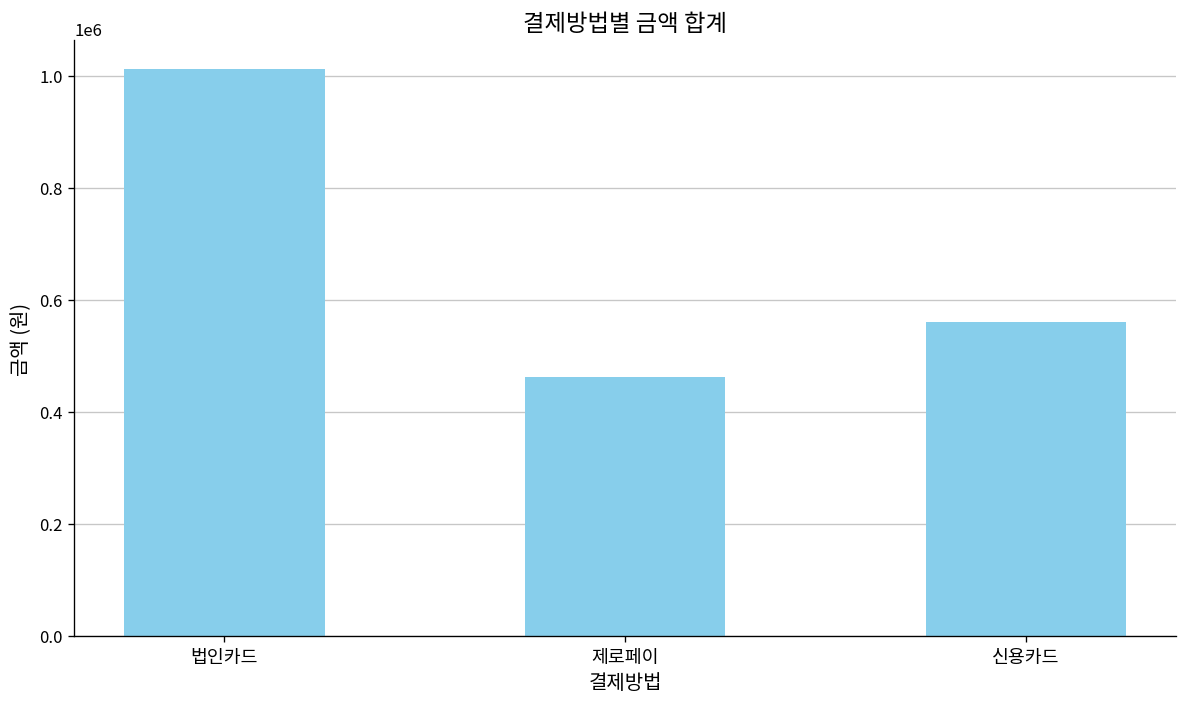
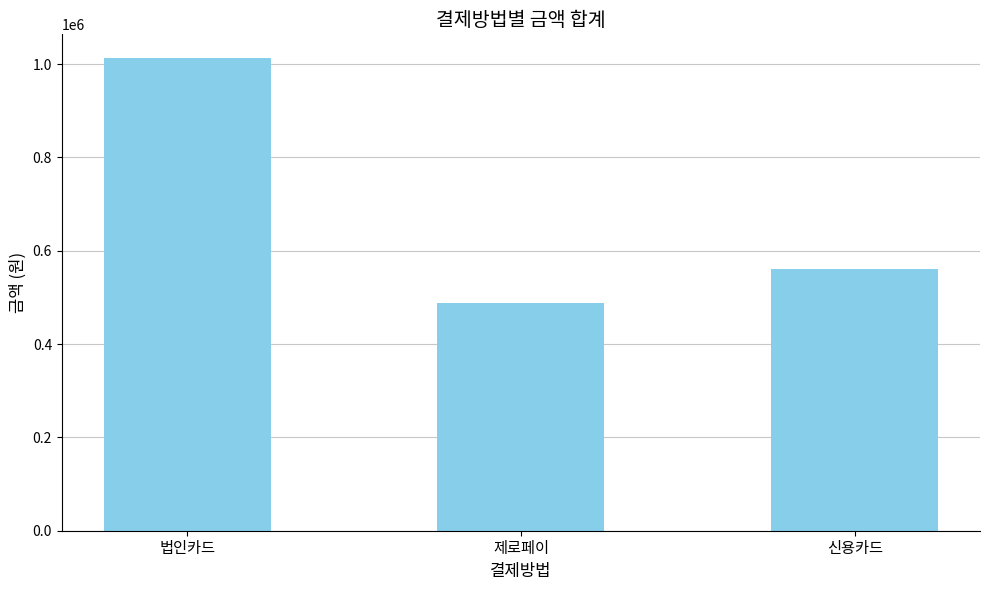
제로페이: 460000 -> 490000
